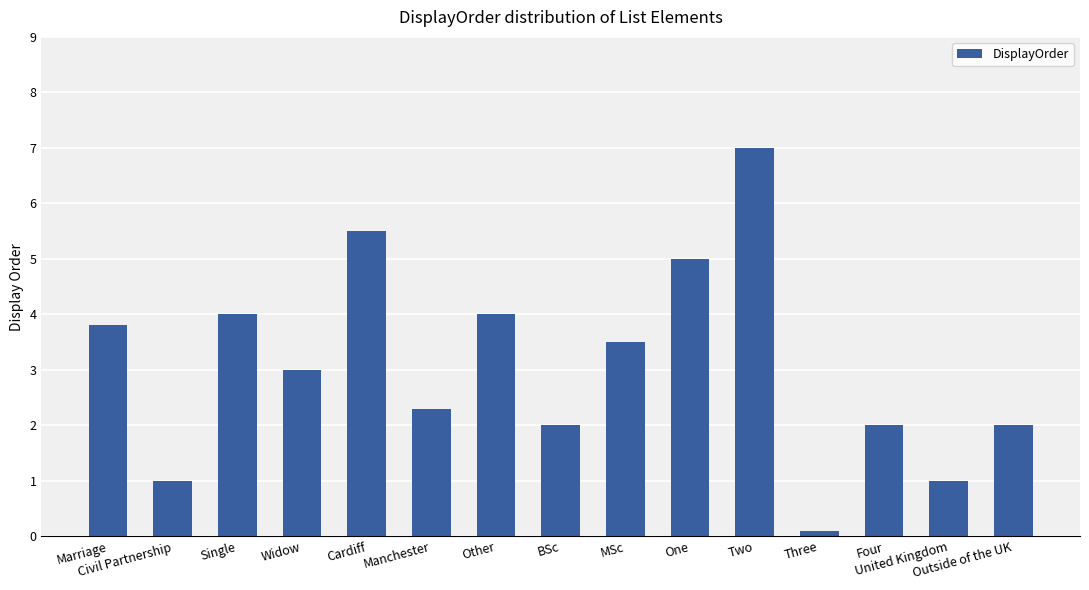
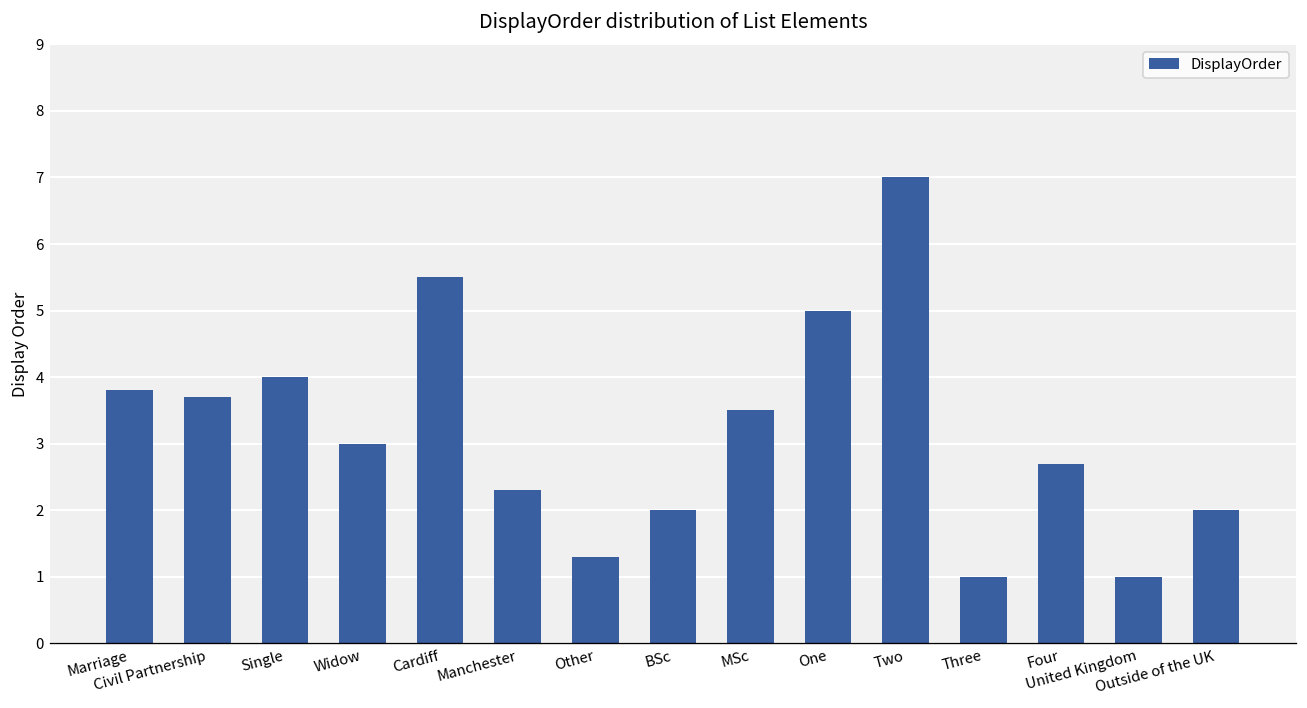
Civil Partnership: 1.0 -> 3.7
Other: 4.0 -> 1.3
Three: 0.1 -> 1.0
Four: 2.0 -> 2.7
